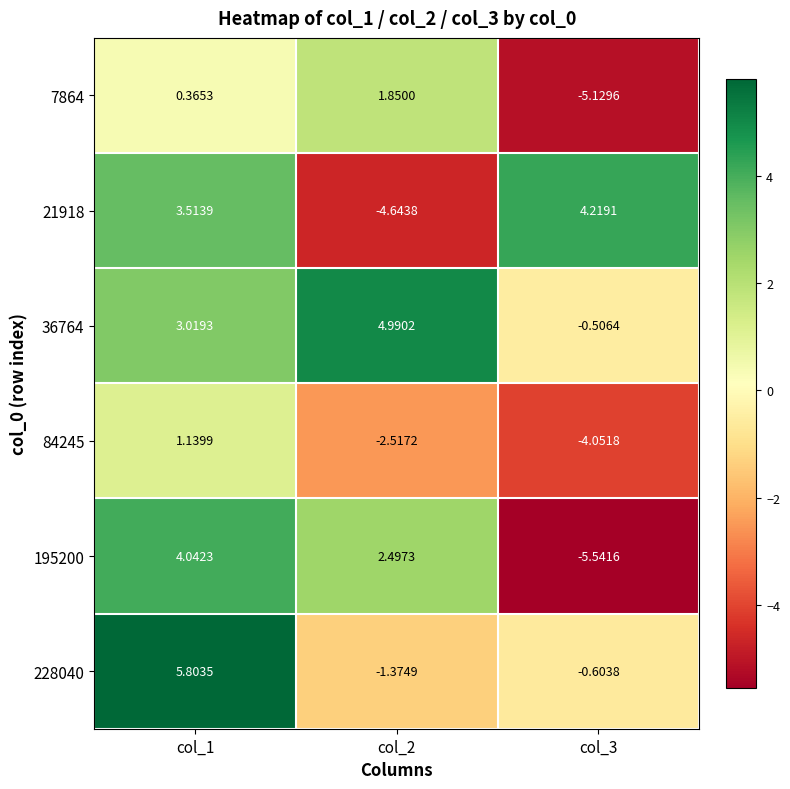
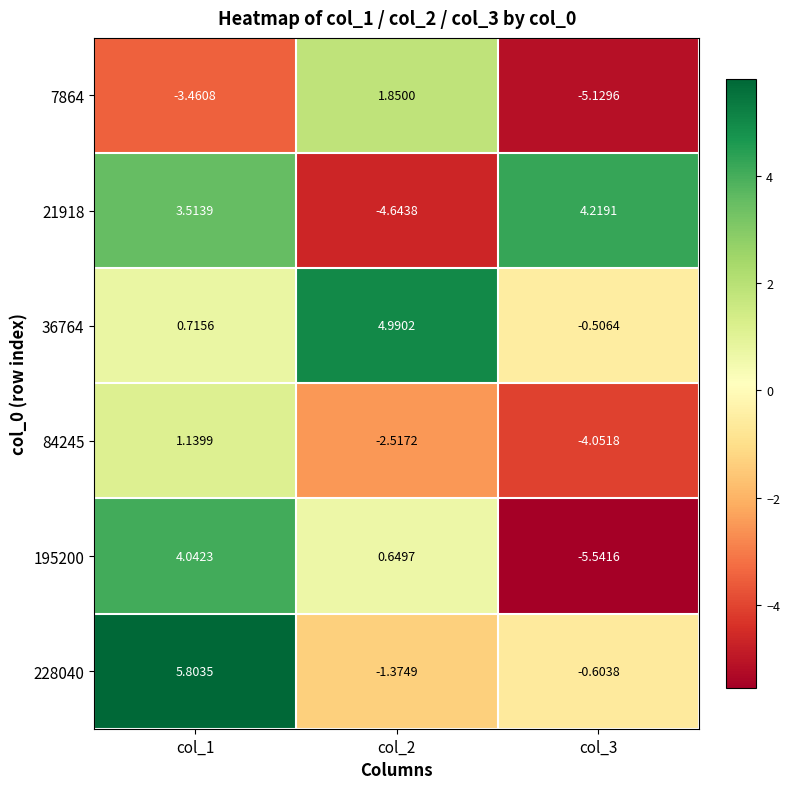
7864, col_1: 0.3653 -> -3.4608
36764, col_1: 3.0193 -> 0.7156
195200, col_2: 2.4973 -> 0.6497
